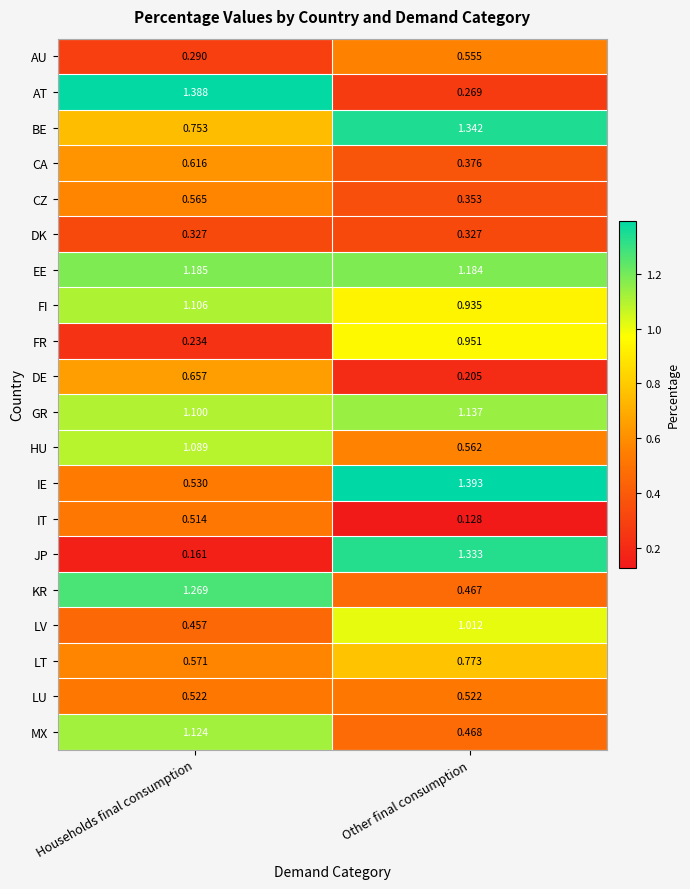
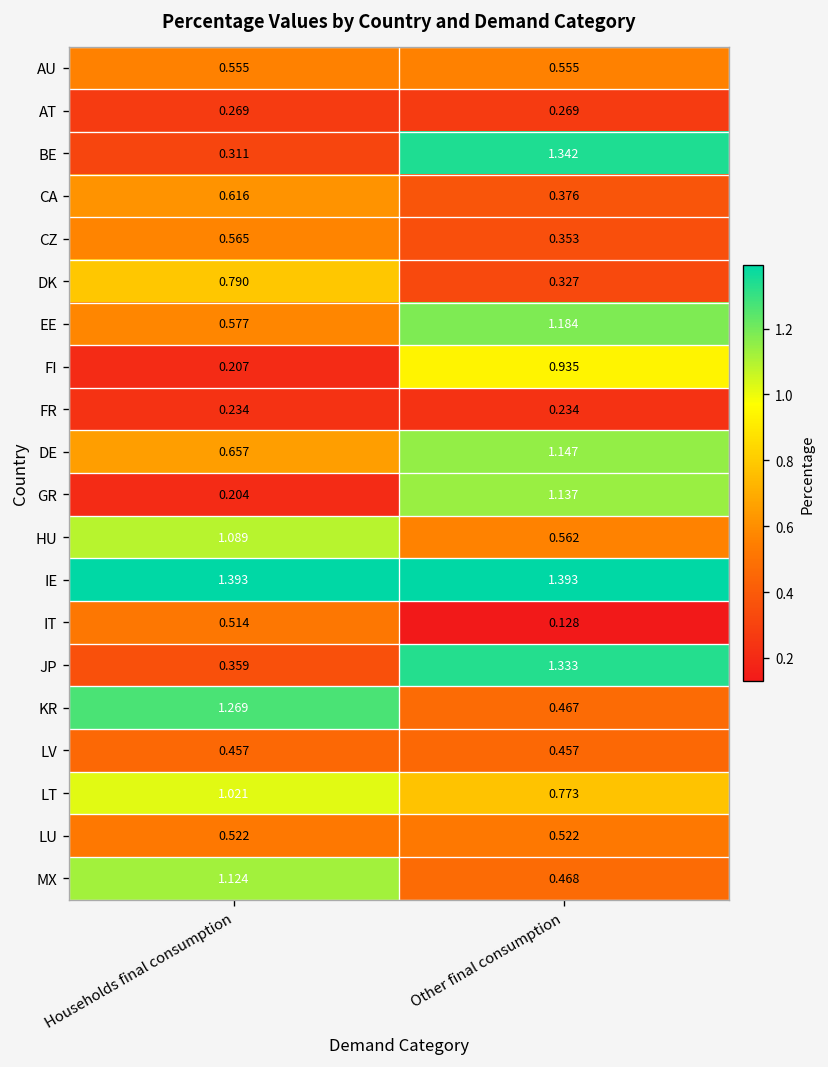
AU, Households final consumption: 0.290 -> 0.555
AT, Households final consumption: 1.388 -> 0.269
BE, Households final consumption: 0.753 -> 0.311
DK, Households final consumption: 0.327 -> 0.790
EE, Households final consumption: 1.185 -> 0.577
FI, Households final consumption: 1.106 -> 0.207
FR, Other final consumption: 0.951 -> 0.234
DE, Other final consumption: 0.205 -> 1.147
GR, Households final consumption: 1.100 -> 0.204
IE, Households final consumption: 0.530 -> 1.393
JP, Households final consumption: 0.161 -> 0.359
LV, Other final consumption: 1.012 -> 0.457
LT, Households final consumption: 0.571 -> 1.021
